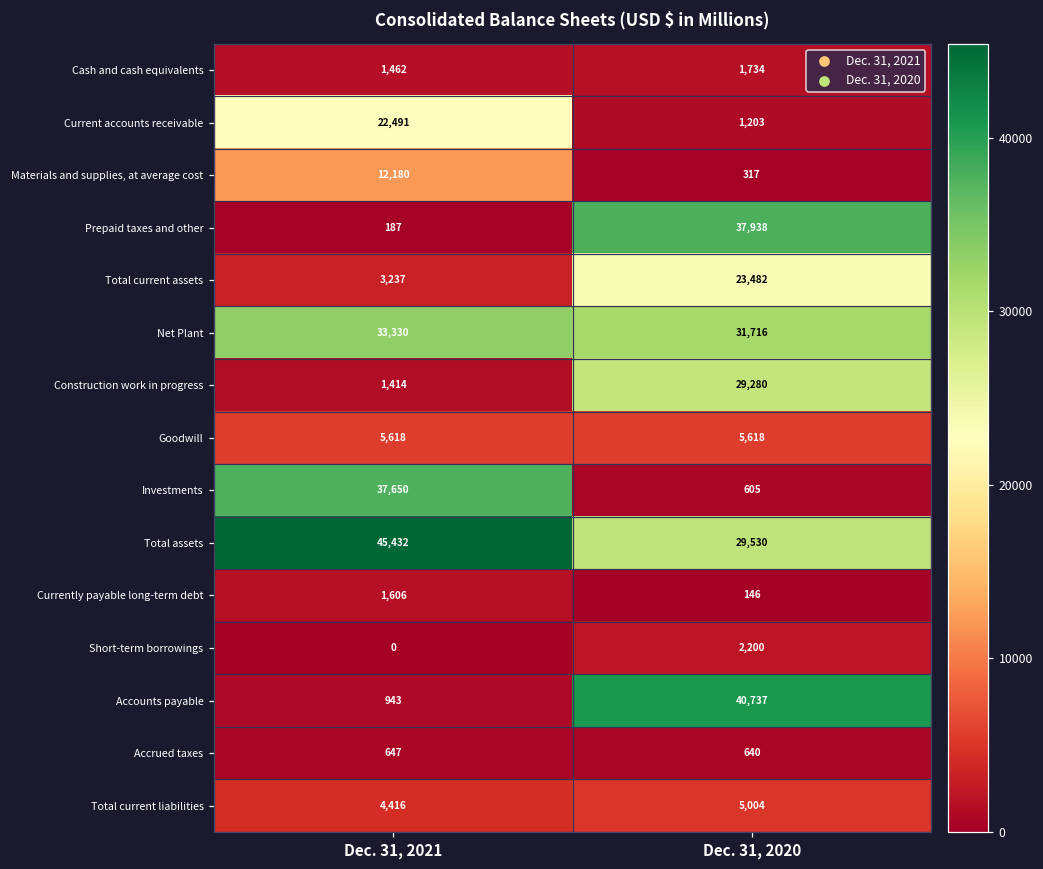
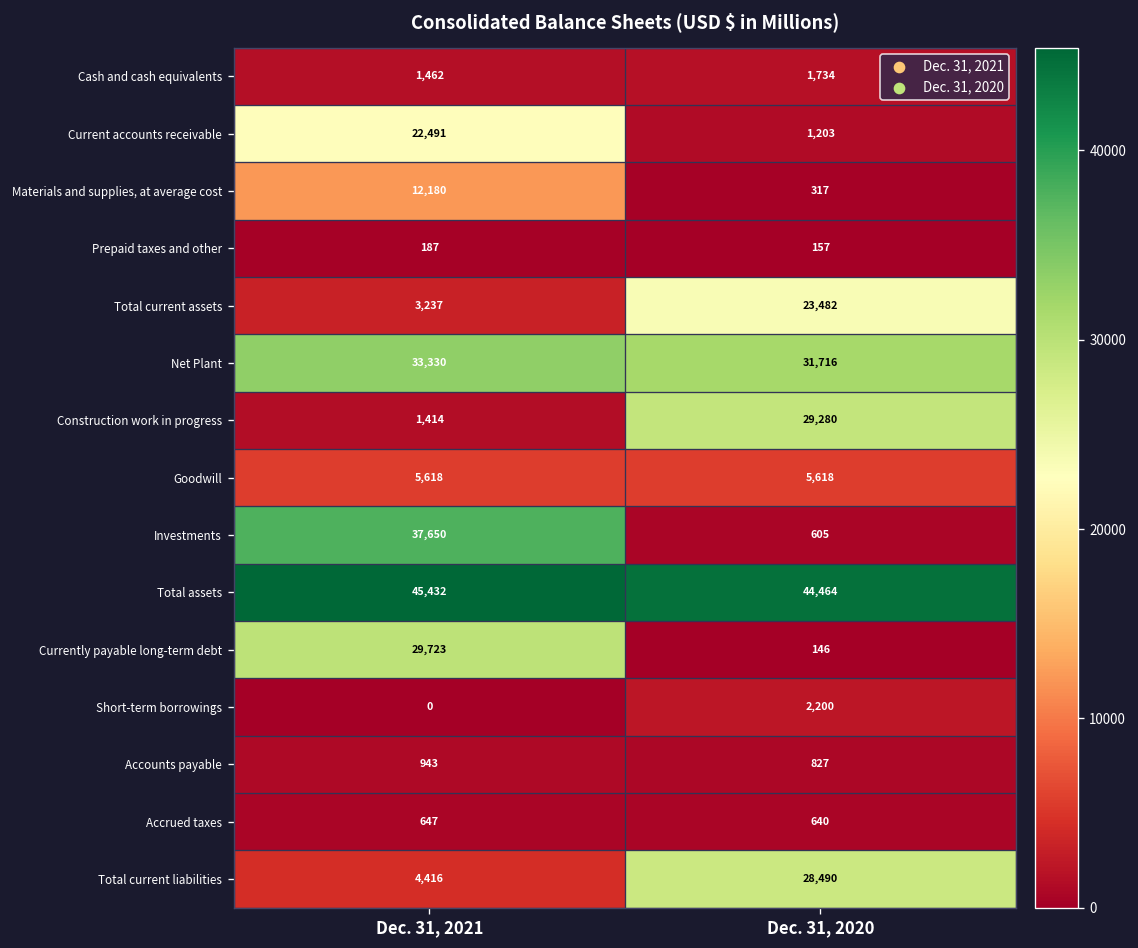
Prepaid taxes and other, Dec. 31, 2020: 37,938 -> 157
Total assets, Dec. 31, 2020: 29,530 -> 44,464
Currently payable long-term debt, Dec. 31, 2021: 1,606 -> 29,723
Accounts payable, Dec. 31, 2020: 40,737 -> 827
Total current liabilities, Dec. 31, 2020: 5,004 -> 28,490
